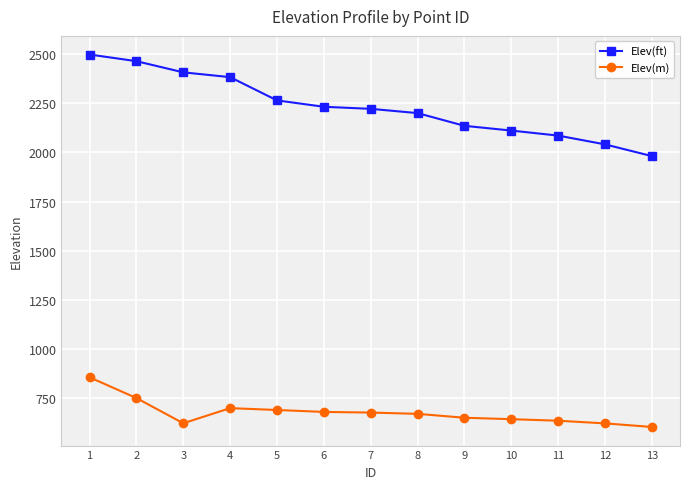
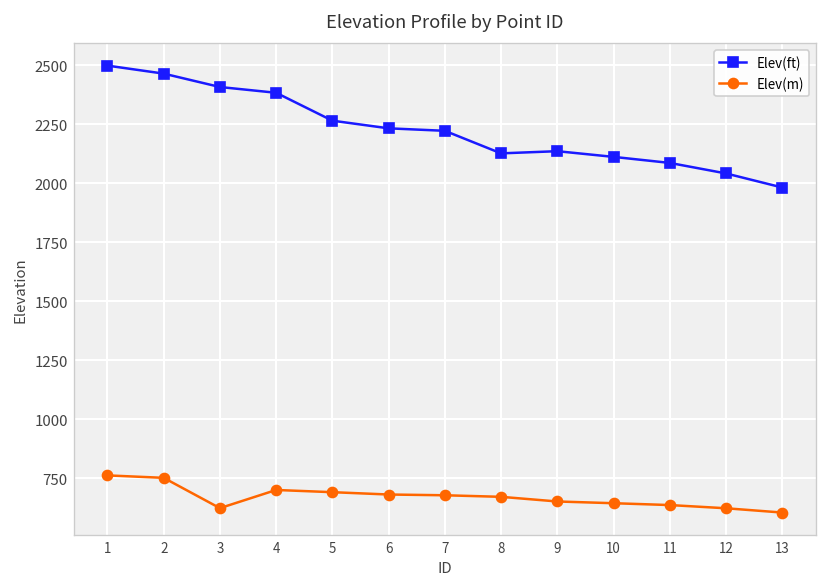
Elev(m), 1: 860 -> 760
Elev(ft), 8: 2200 -> 2130
